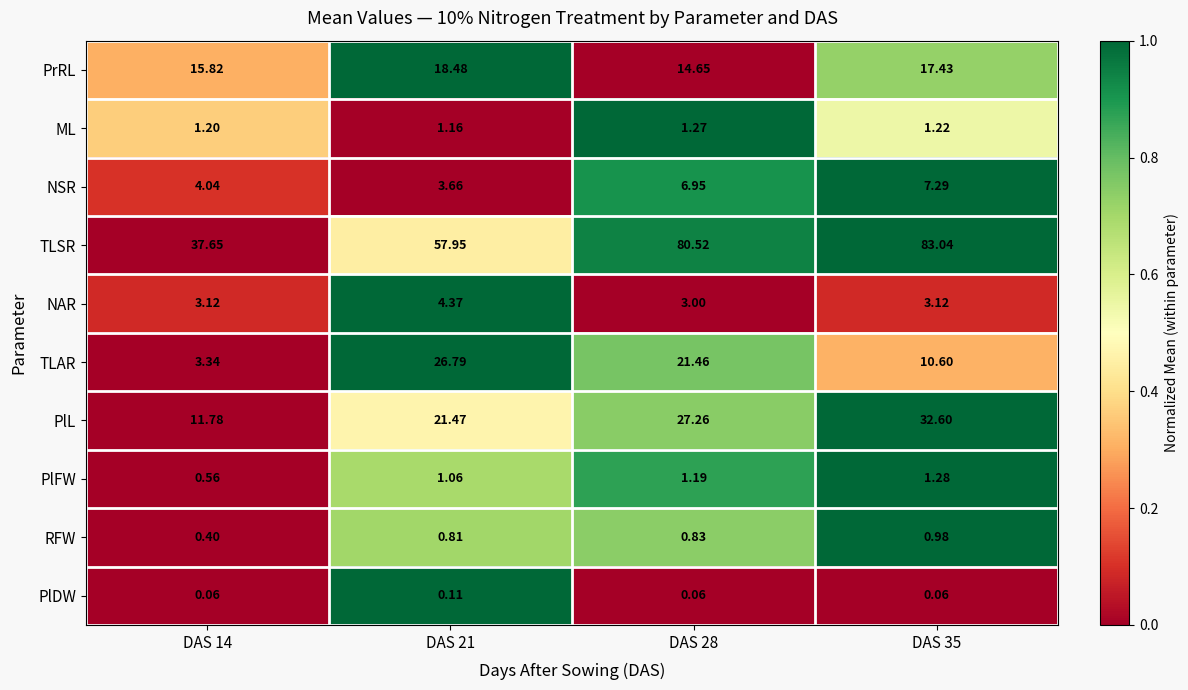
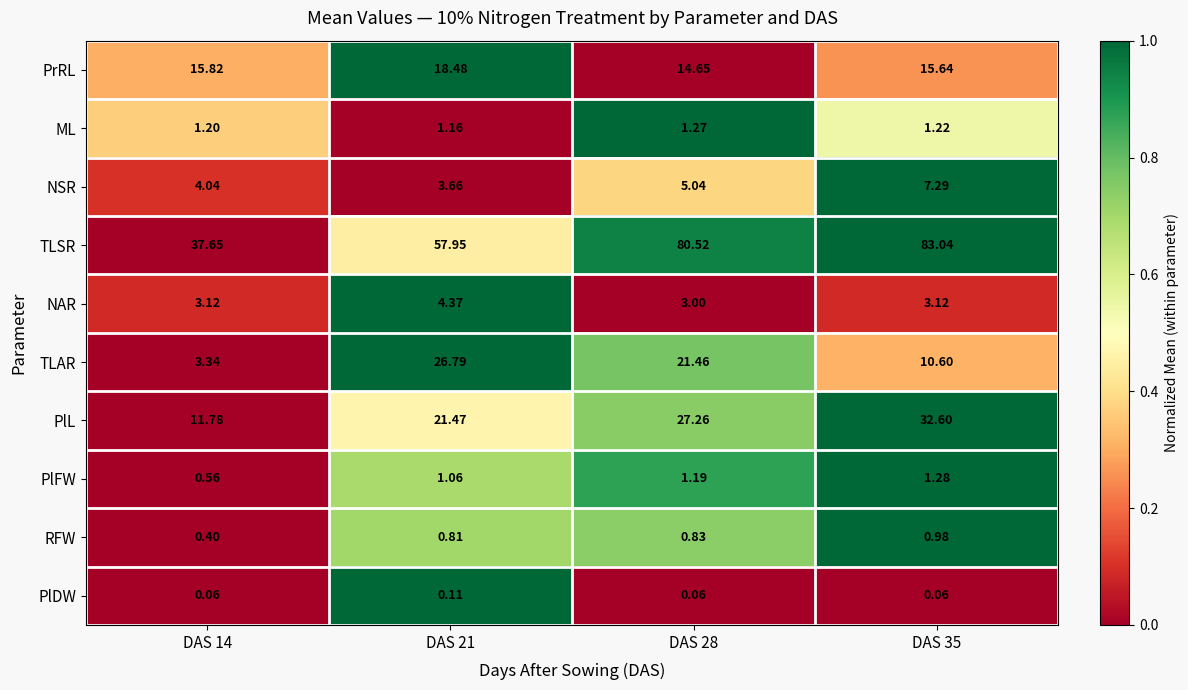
PrRL, DAS 35: 17.43 -> 15.64
NSR, DAS 28: 6.95 -> 5.04
